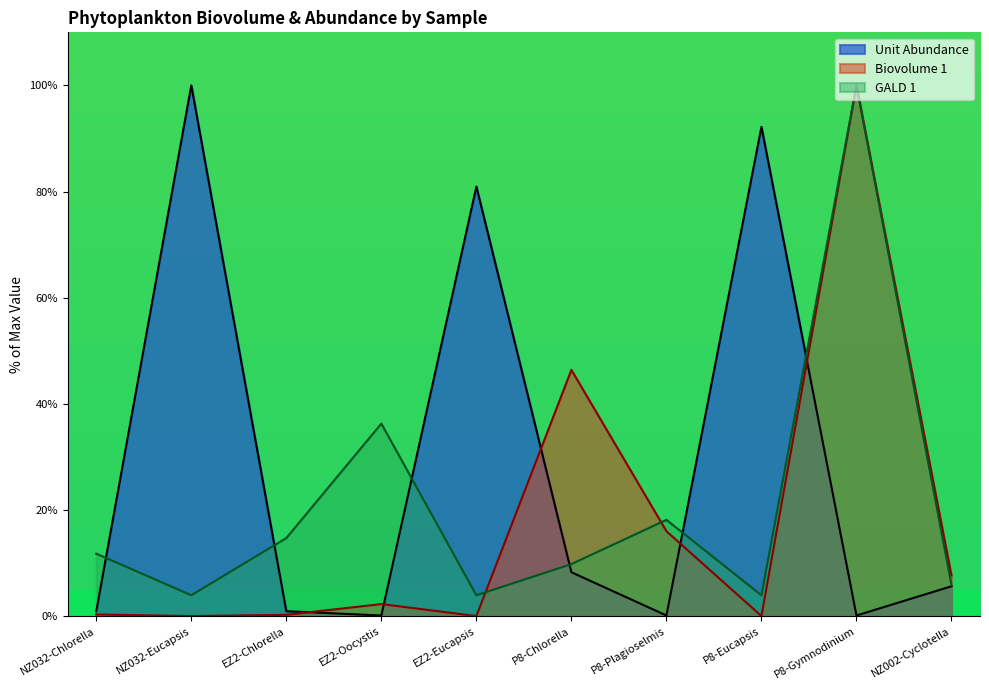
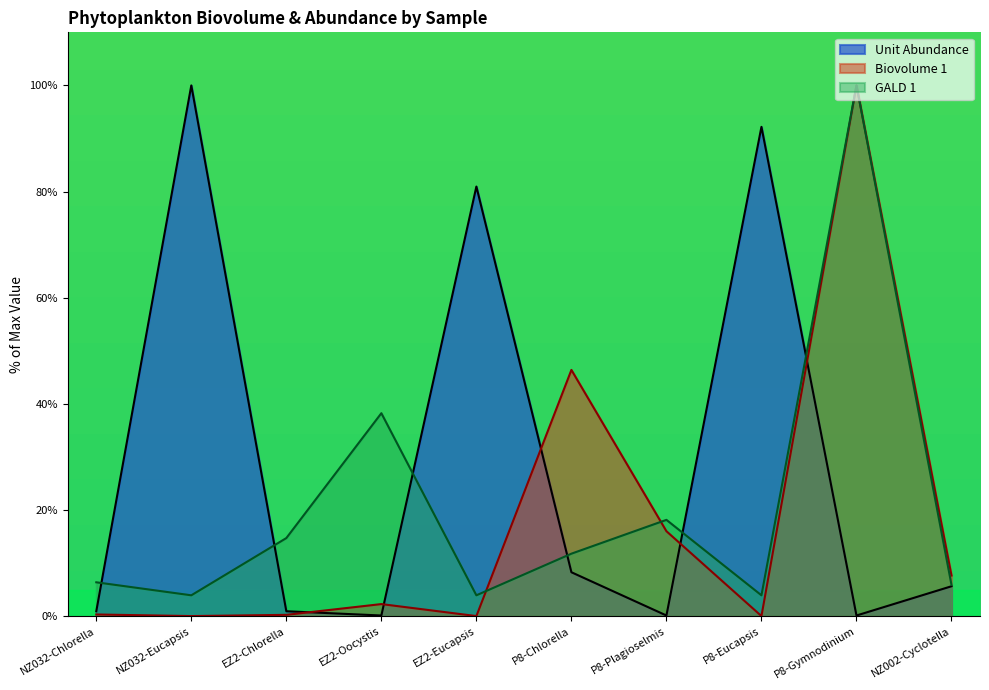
GALD 1, NZ032-Chlorella: 12% -> 6%
GALD 1, EZ2-Oocystis: 36% -> 38%
GALD 1, P8-Chlorella: 10% -> 12%
